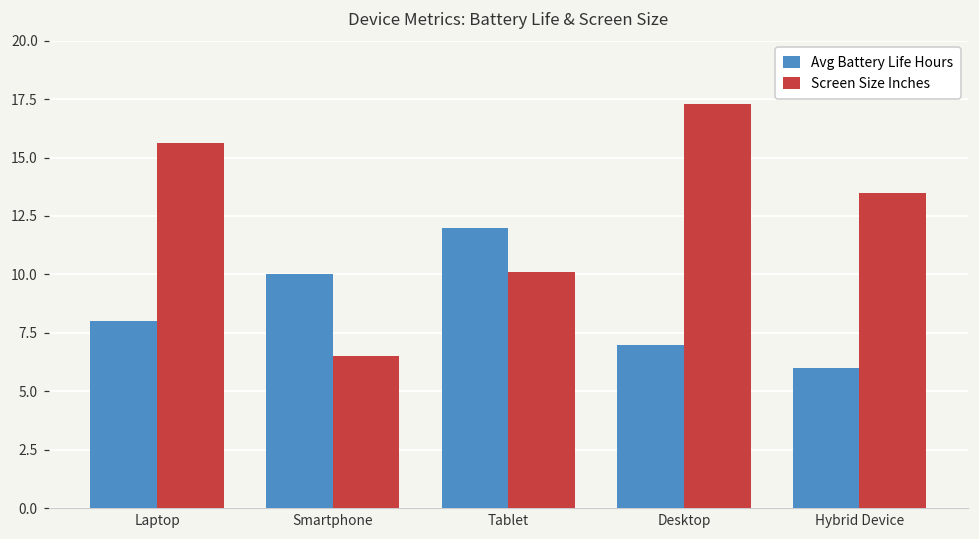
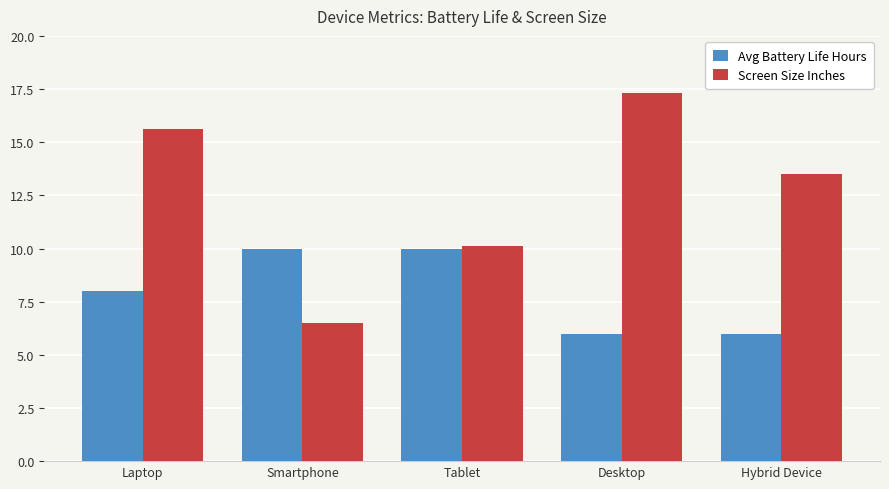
Avg Battery Life Hours, Tablet: 12 -> 10
Avg Battery Life Hours, Desktop: 7 -> 6
